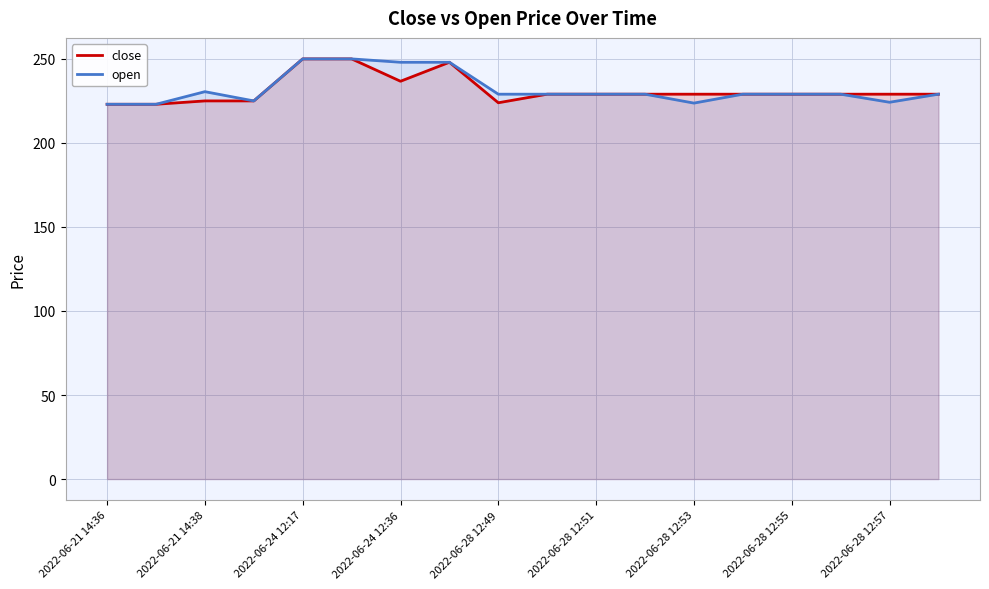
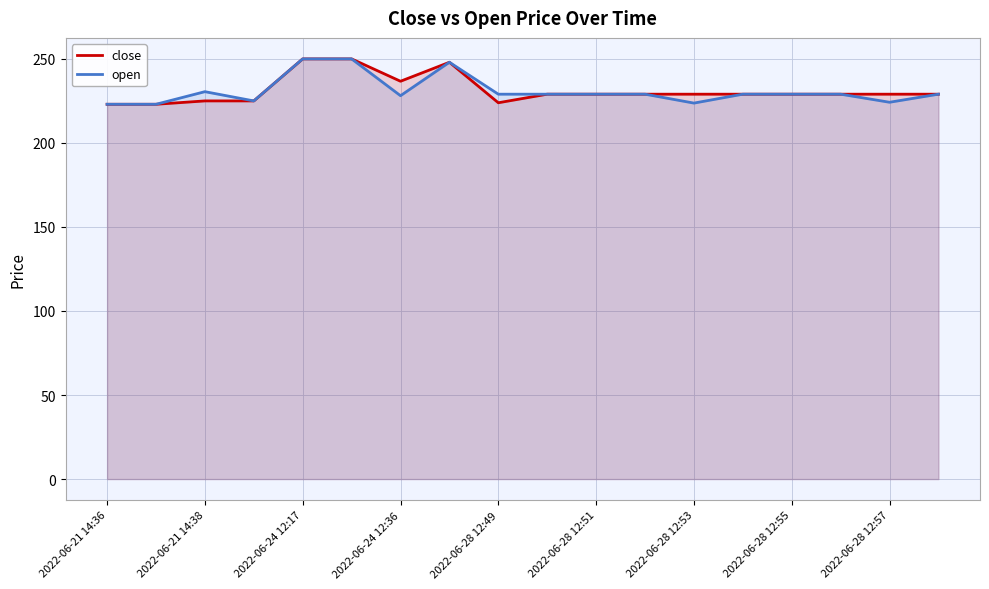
open, 2022-06-24 12:36: 248 -> 228
